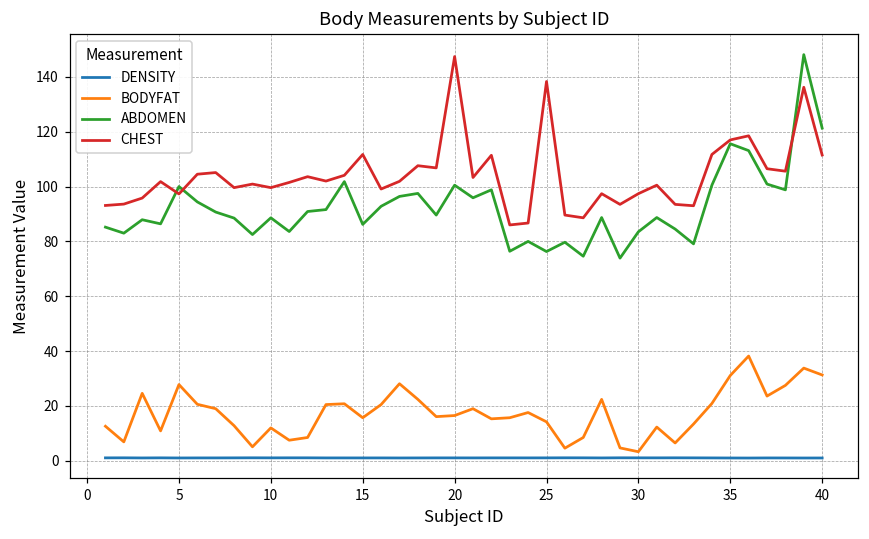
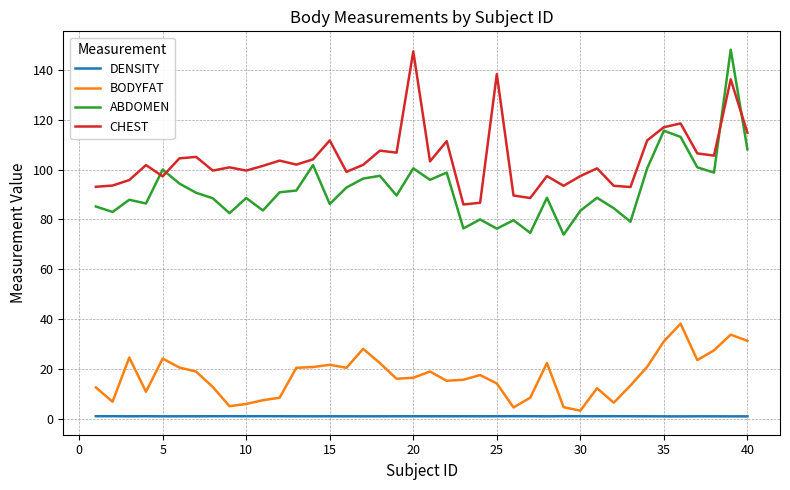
BODYFAT, 5: 28 -> 24
BODYFAT, 10: 12 -> 6
BODYFAT, 15: 16 -> 22
ABDOMEN, 40: 121 -> 108
CHEST, 40: 112 -> 115
